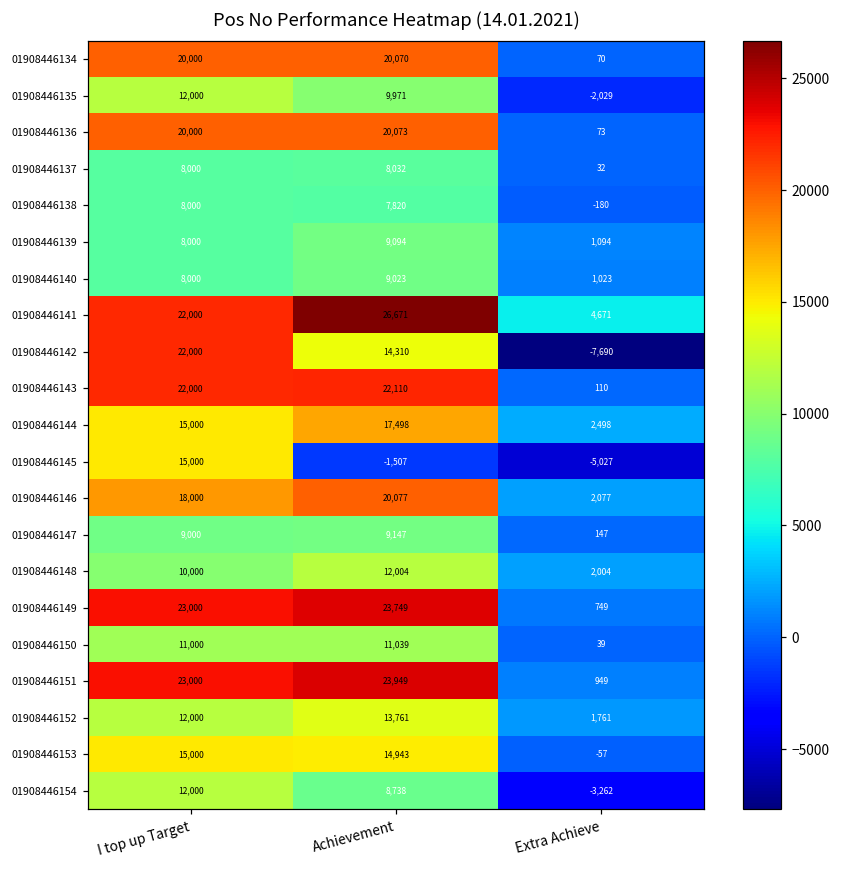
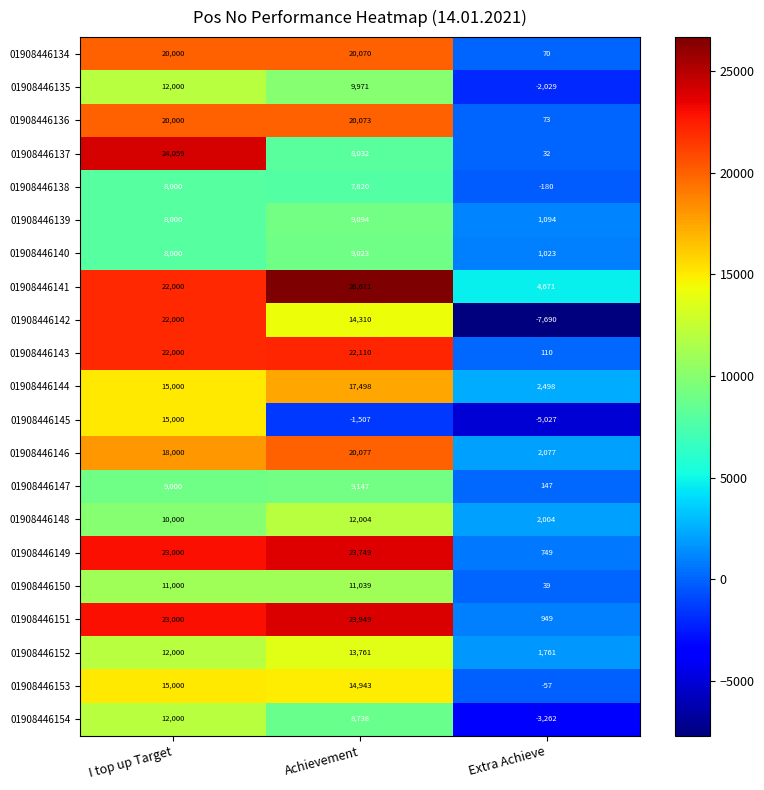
01908446137, I top up Target: 8,000 -> 24,059
